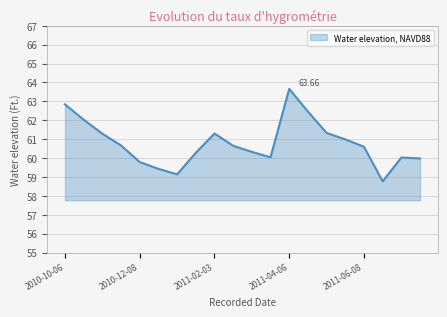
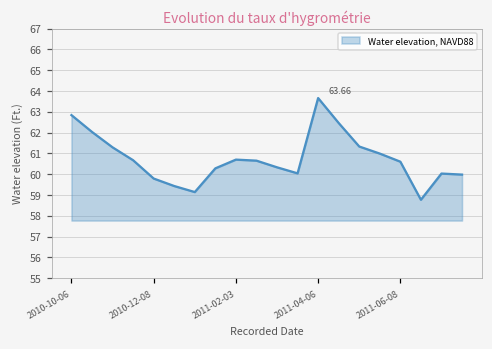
2011-02-03: 61.3 -> 60.7
